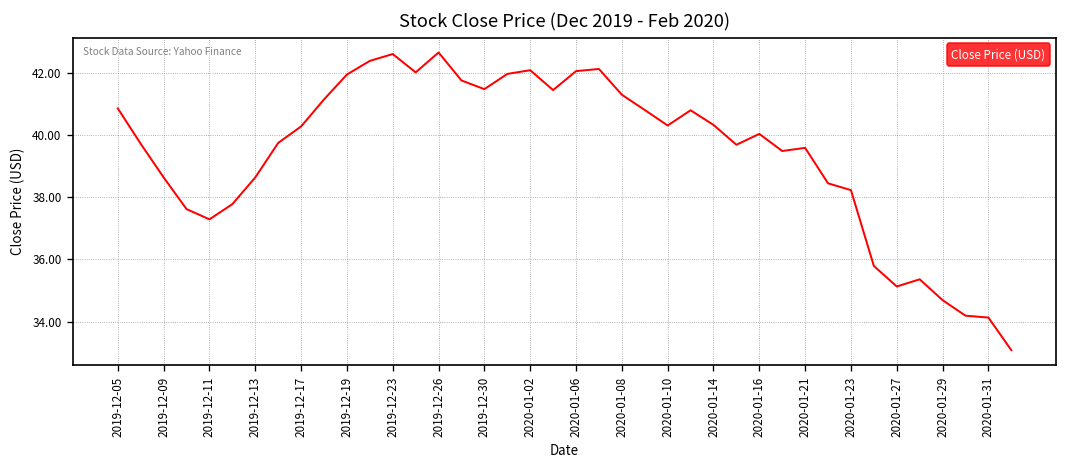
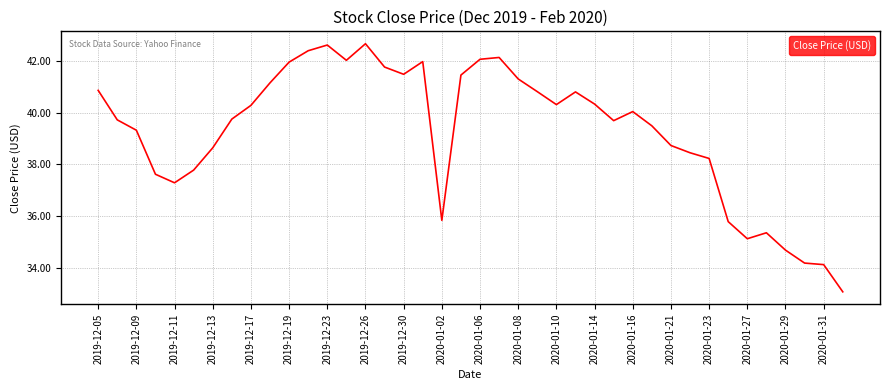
2019-12-09: 38.6 -> 39.3
2020-01-02: 42.1 -> 35.8
2020-01-21: 39.6 -> 38.7
